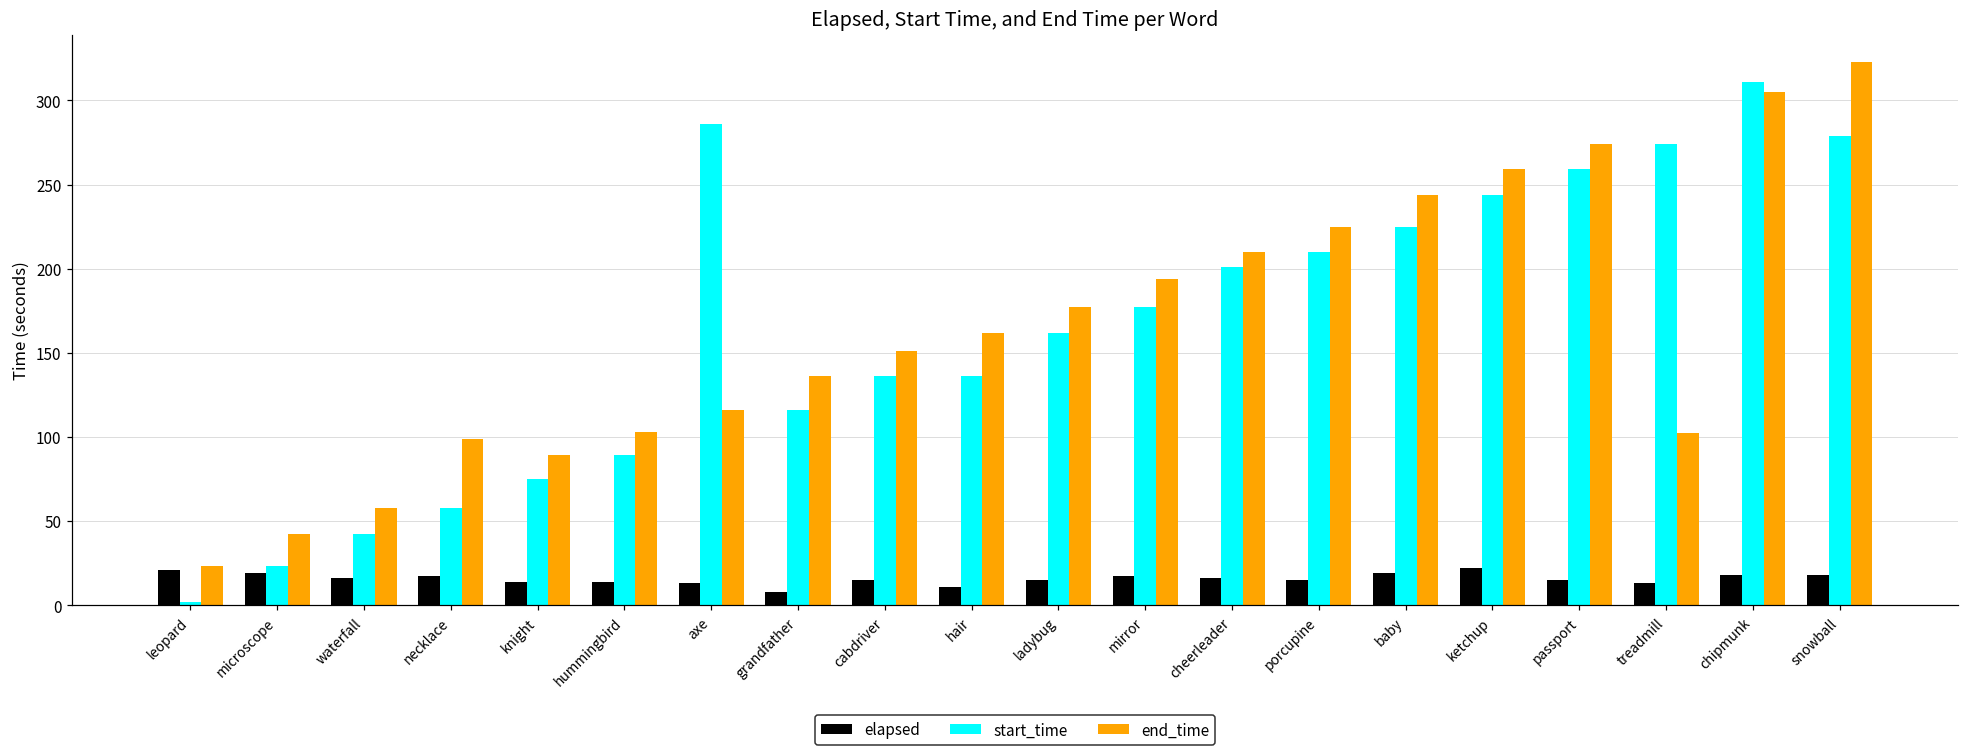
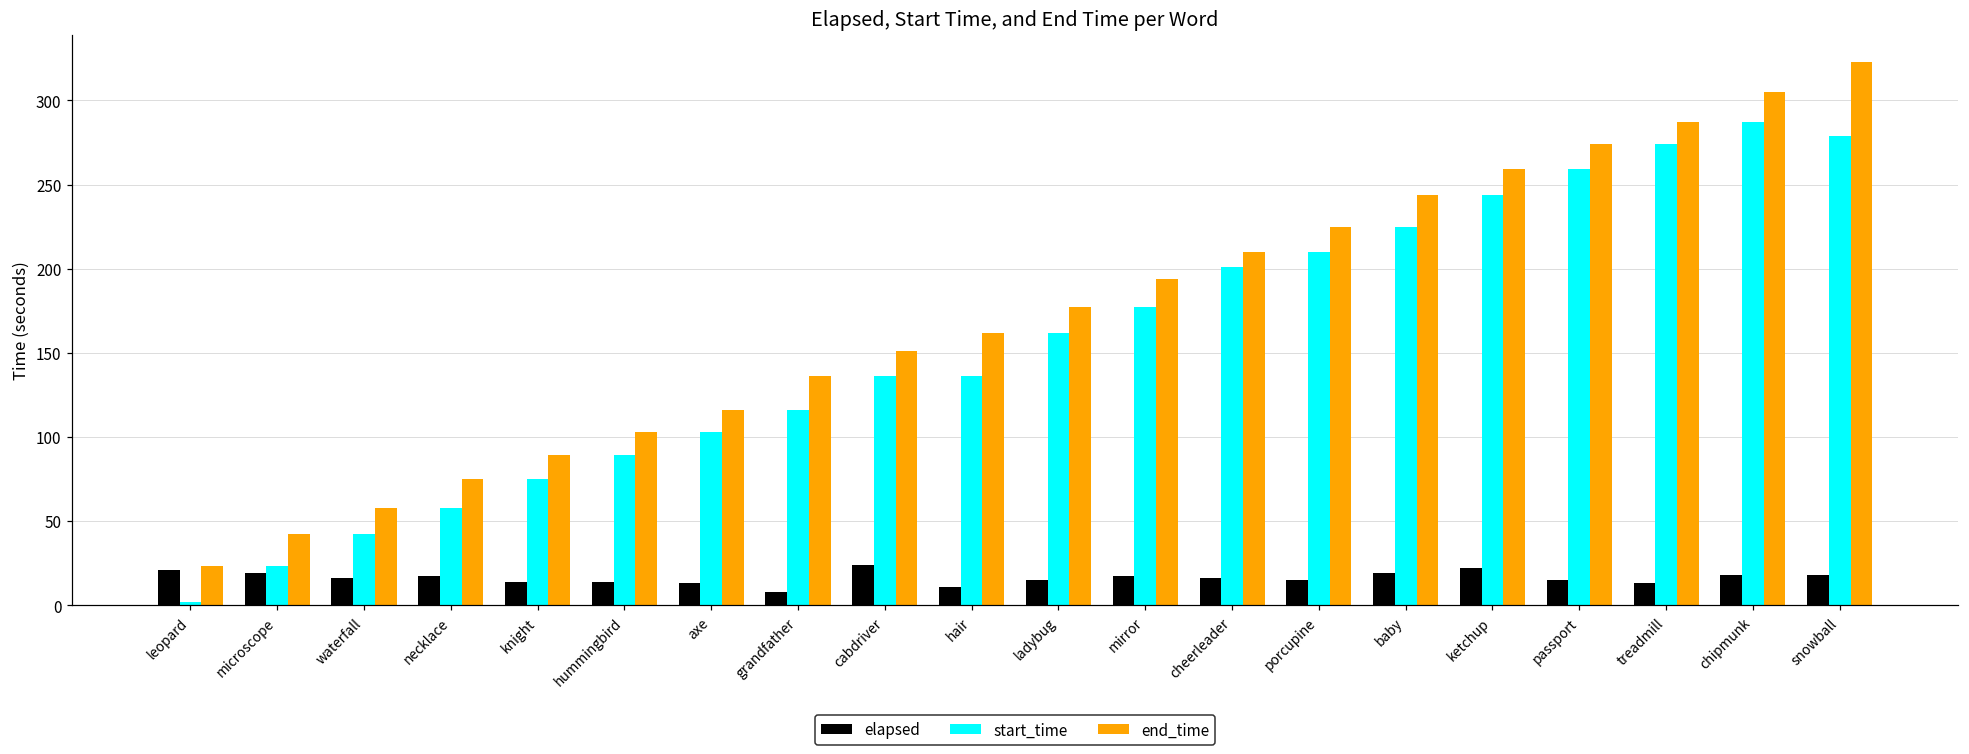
end_time, necklace: 99 -> 75
start_time, axe: 286 -> 103
elapsed, cabdriver: 15 -> 24
end_time, treadmill: 102 -> 287
start_time, chipmunk: 311 -> 287
